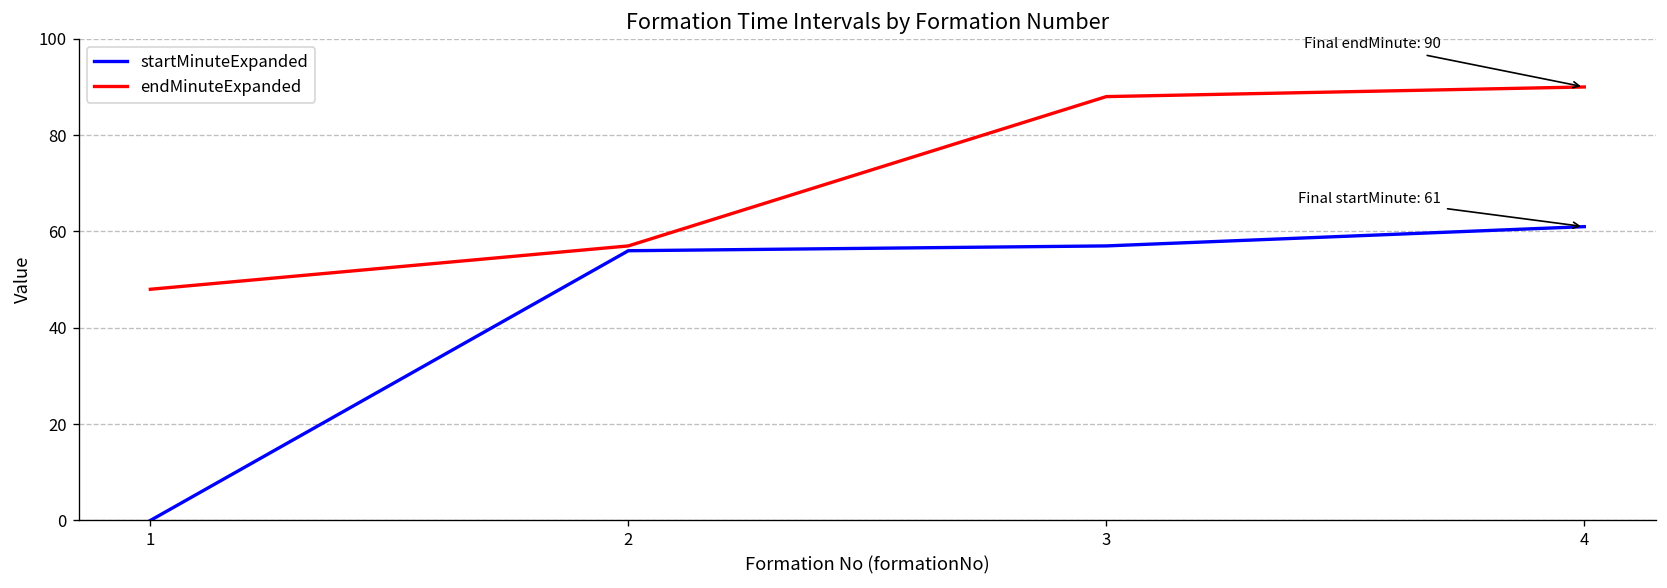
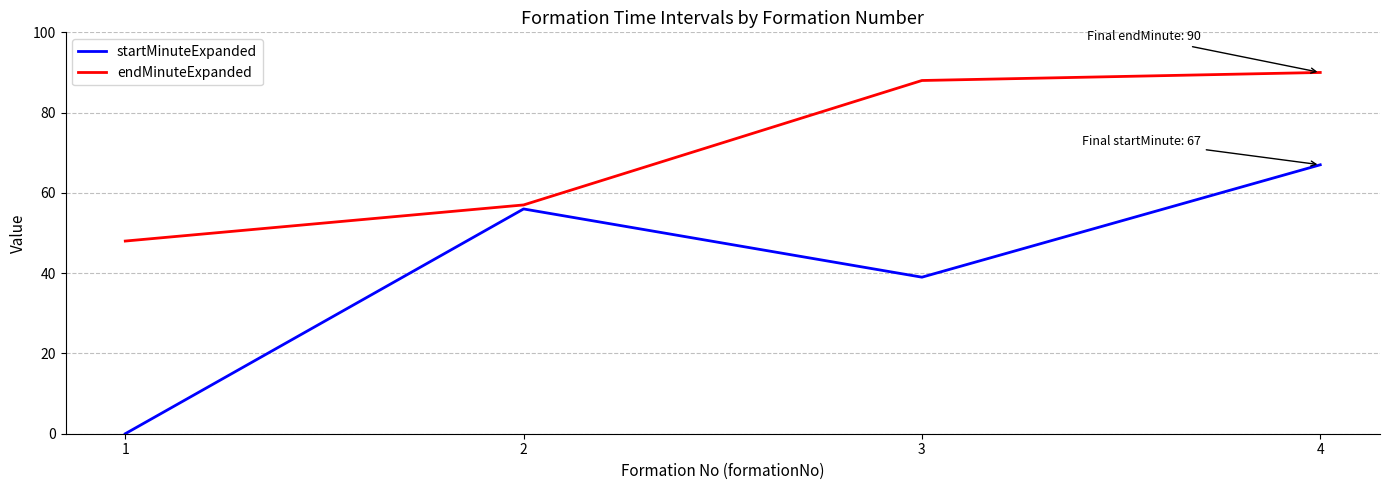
startMinuteExpanded, 3: 57 -> 39
startMinuteExpanded, 4: 61 -> 67
